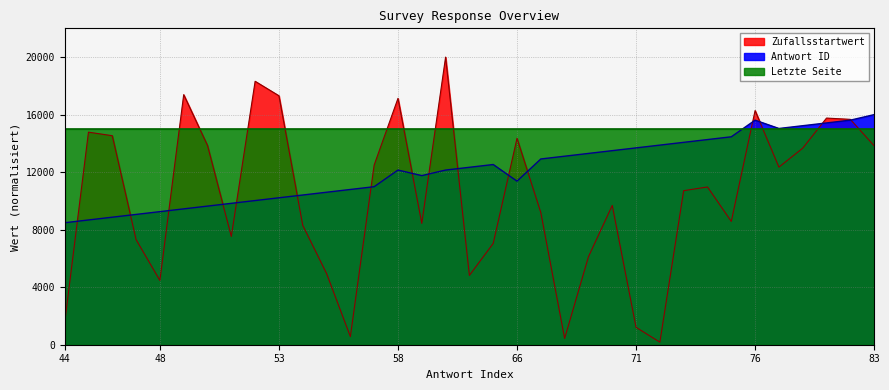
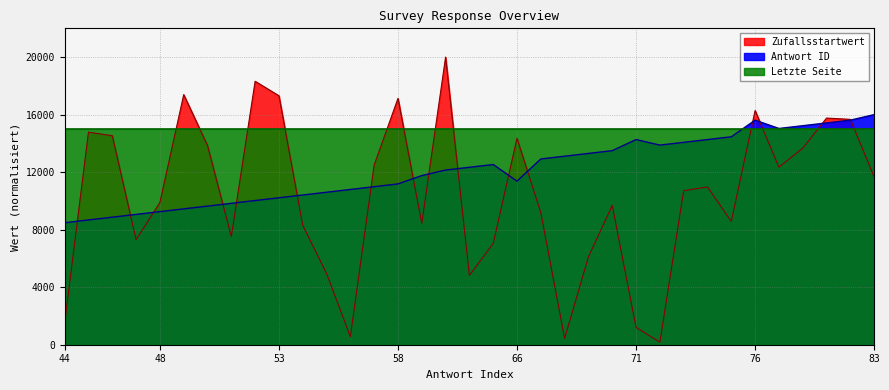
Zufallsstartwert, 48: 4500 -> 9900
Antwort ID, 58: 12100 -> 11200
Antwort ID, 71: 13700 -> 14300
Zufallsstartwert, 83: 13800 -> 11700
